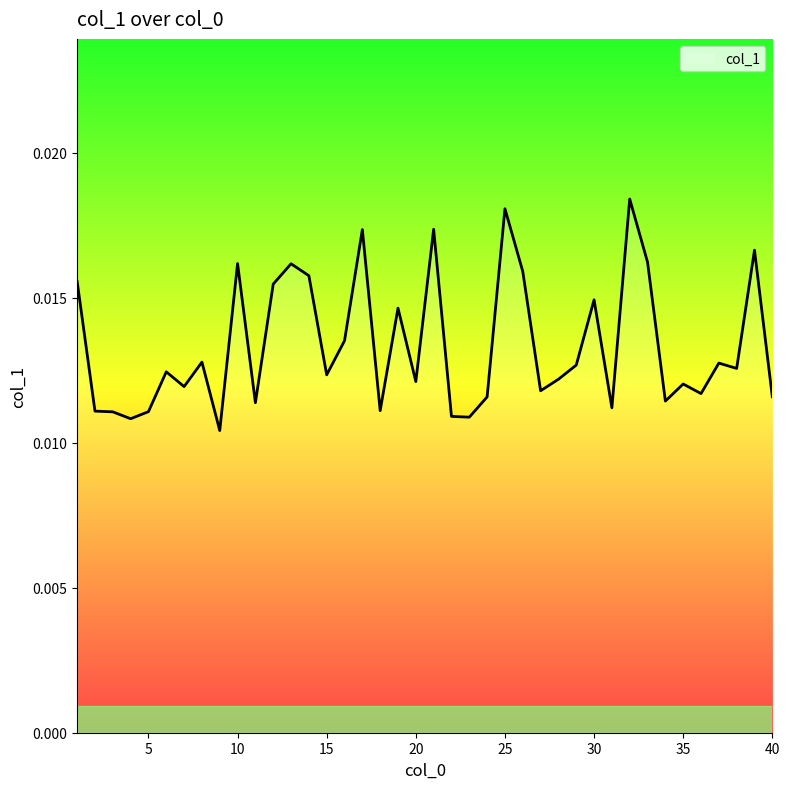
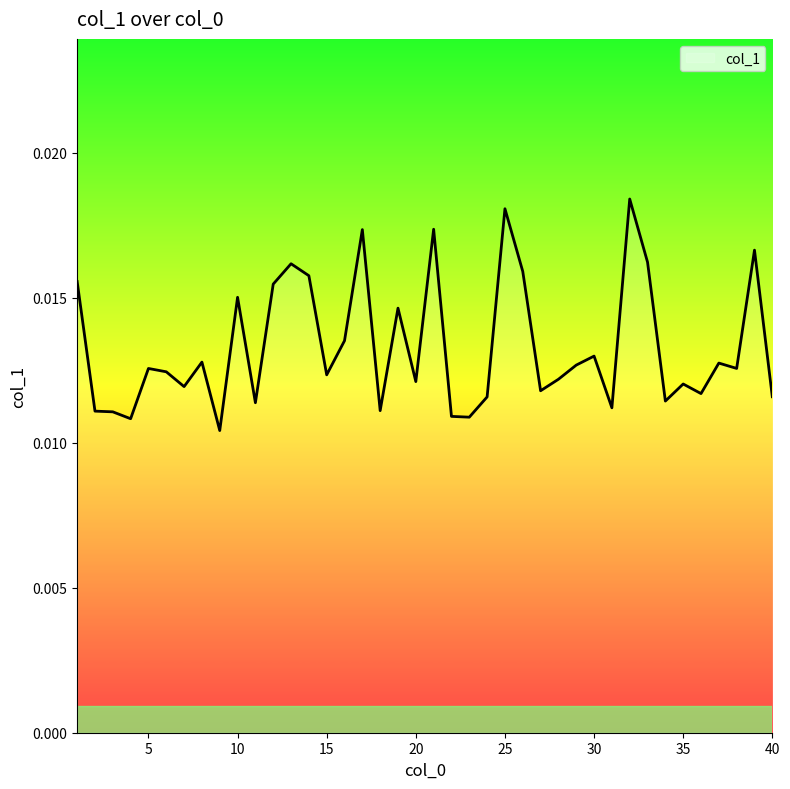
5: 0.0111 -> 0.0126
10: 0.0162 -> 0.0150
30: 0.0149 -> 0.0130
